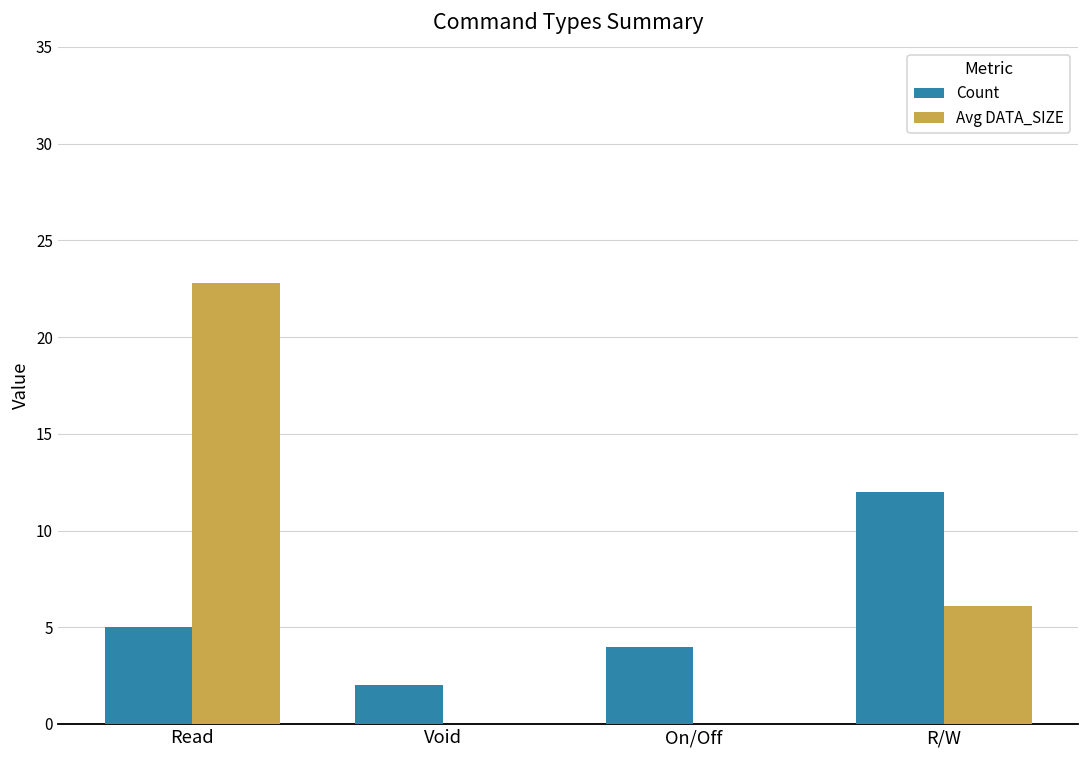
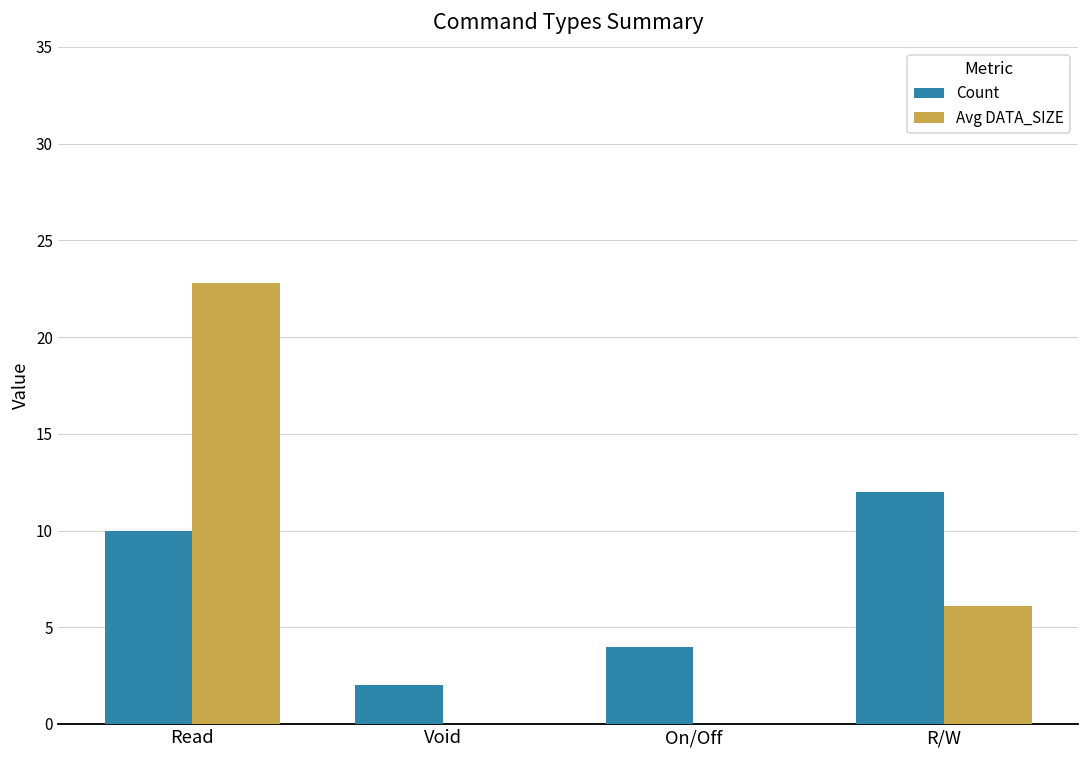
Count, Read: 5 -> 10
